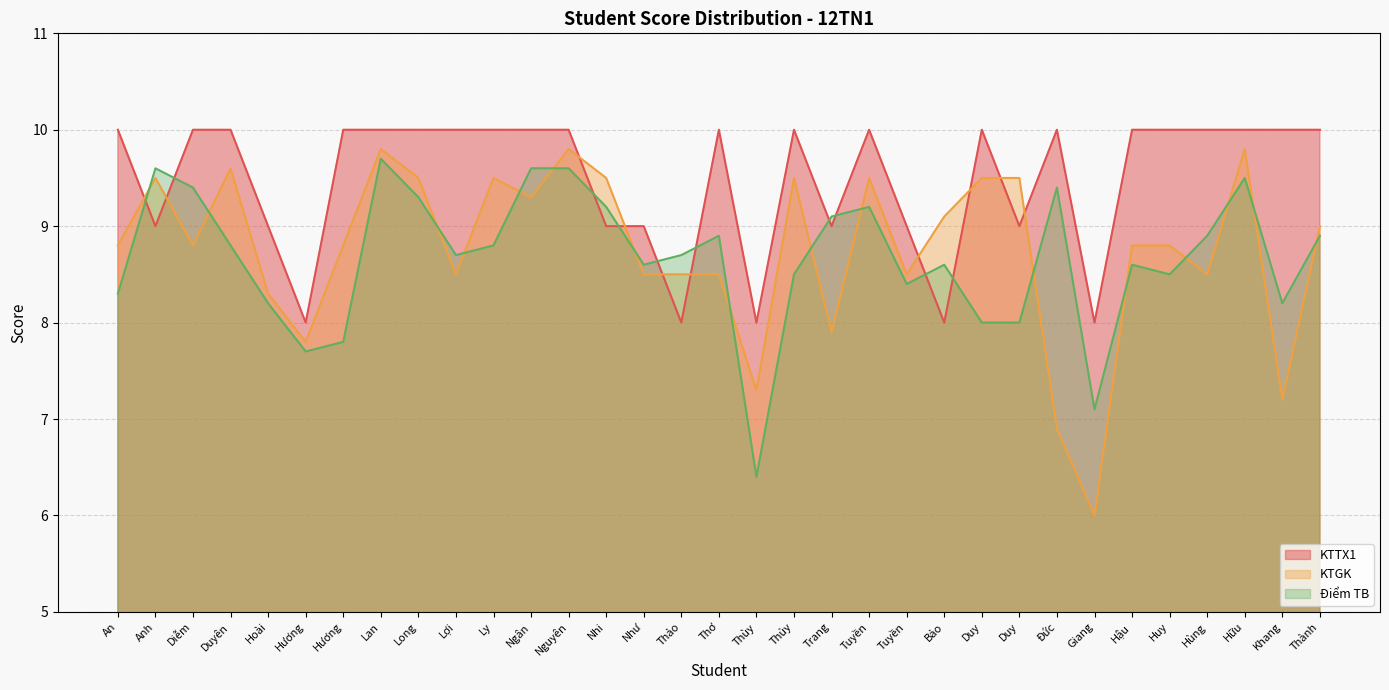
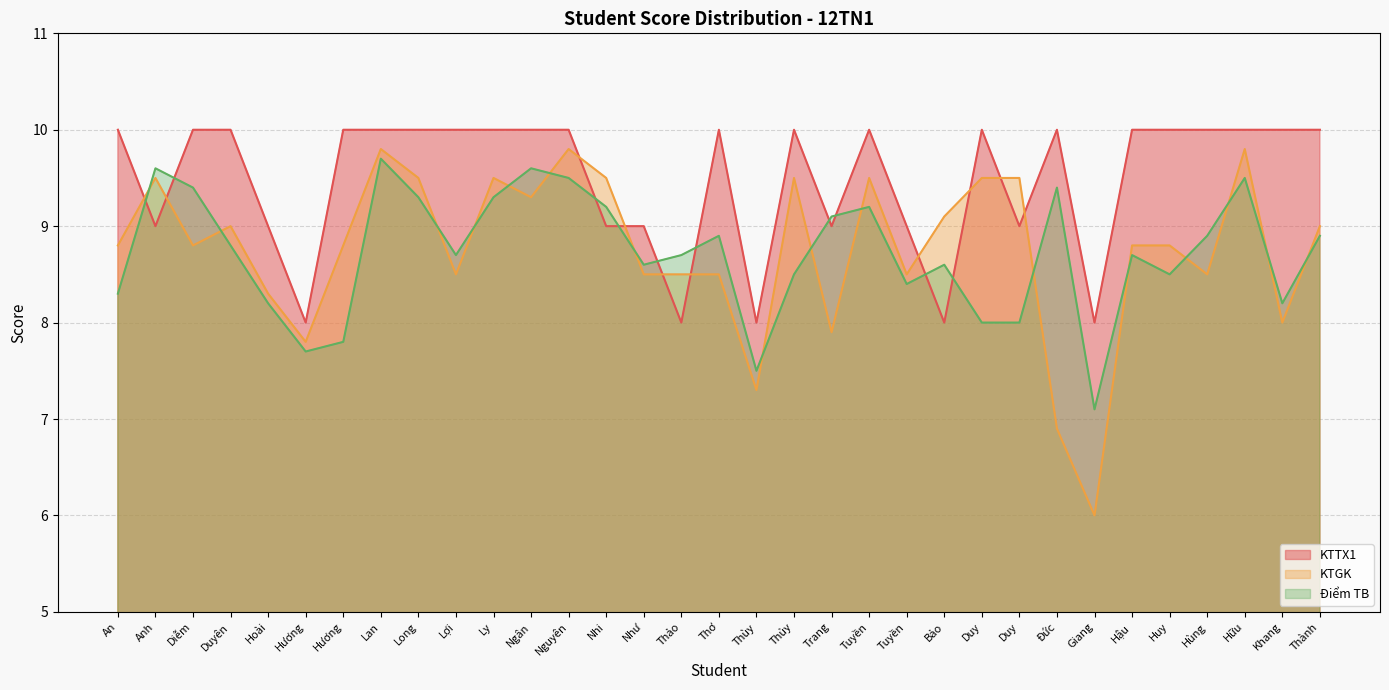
KTGK, Duyên: 9.6 -> 9.0
Điểm TB, Ly: 8.8 -> 9.3
Điểm TB, Nguyên: 9.6 -> 9.5
Điểm TB, Thùy: 6.4 -> 7.5
Điểm TB, Hậu: 8.6 -> 8.7
KTGK, Khang: 7.2 -> 8.0
